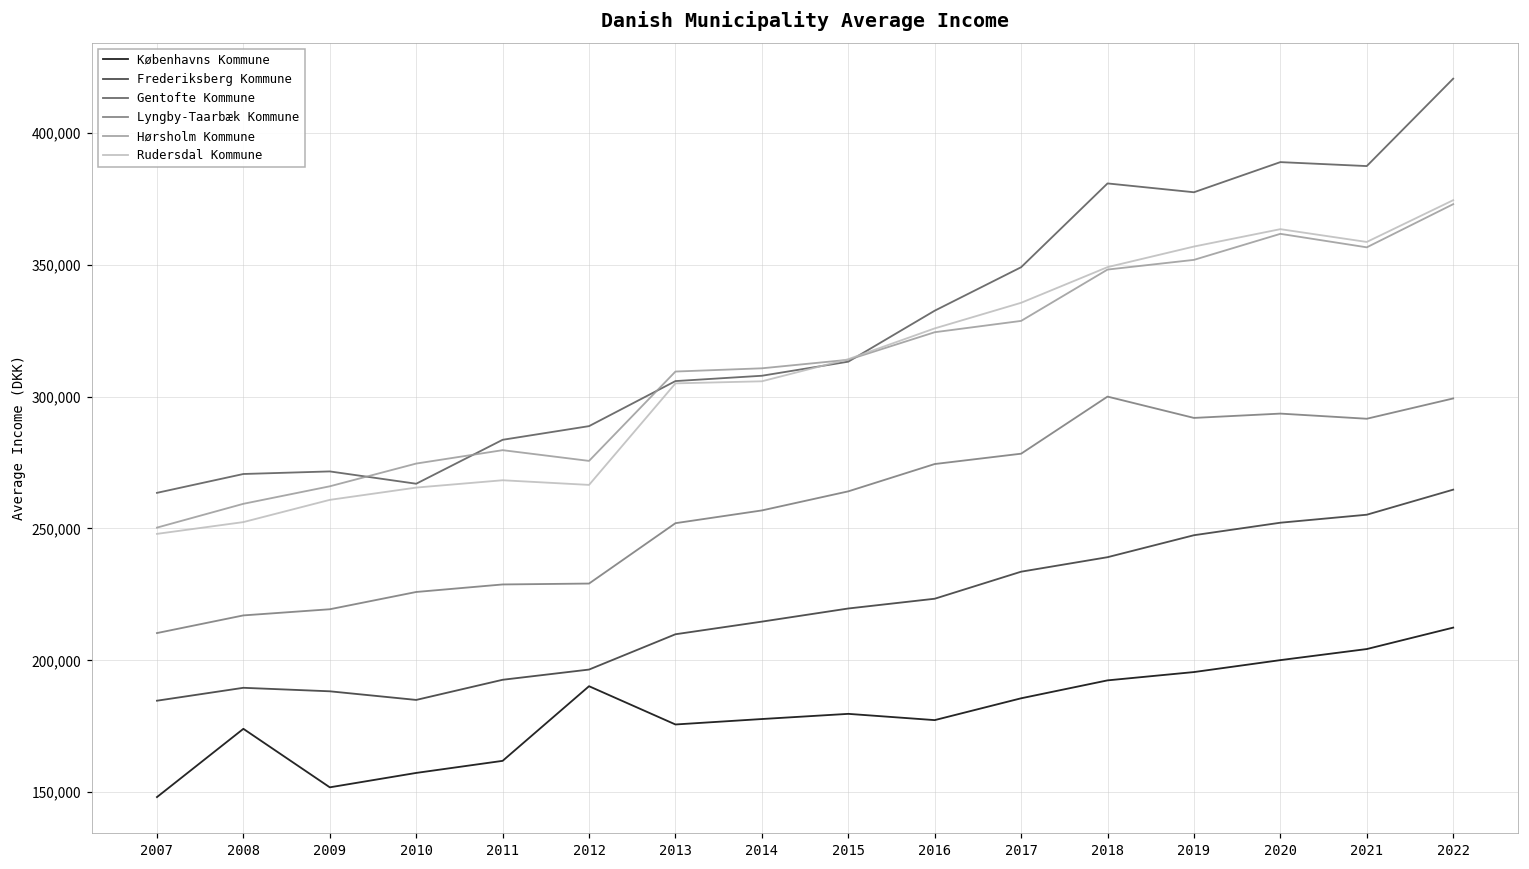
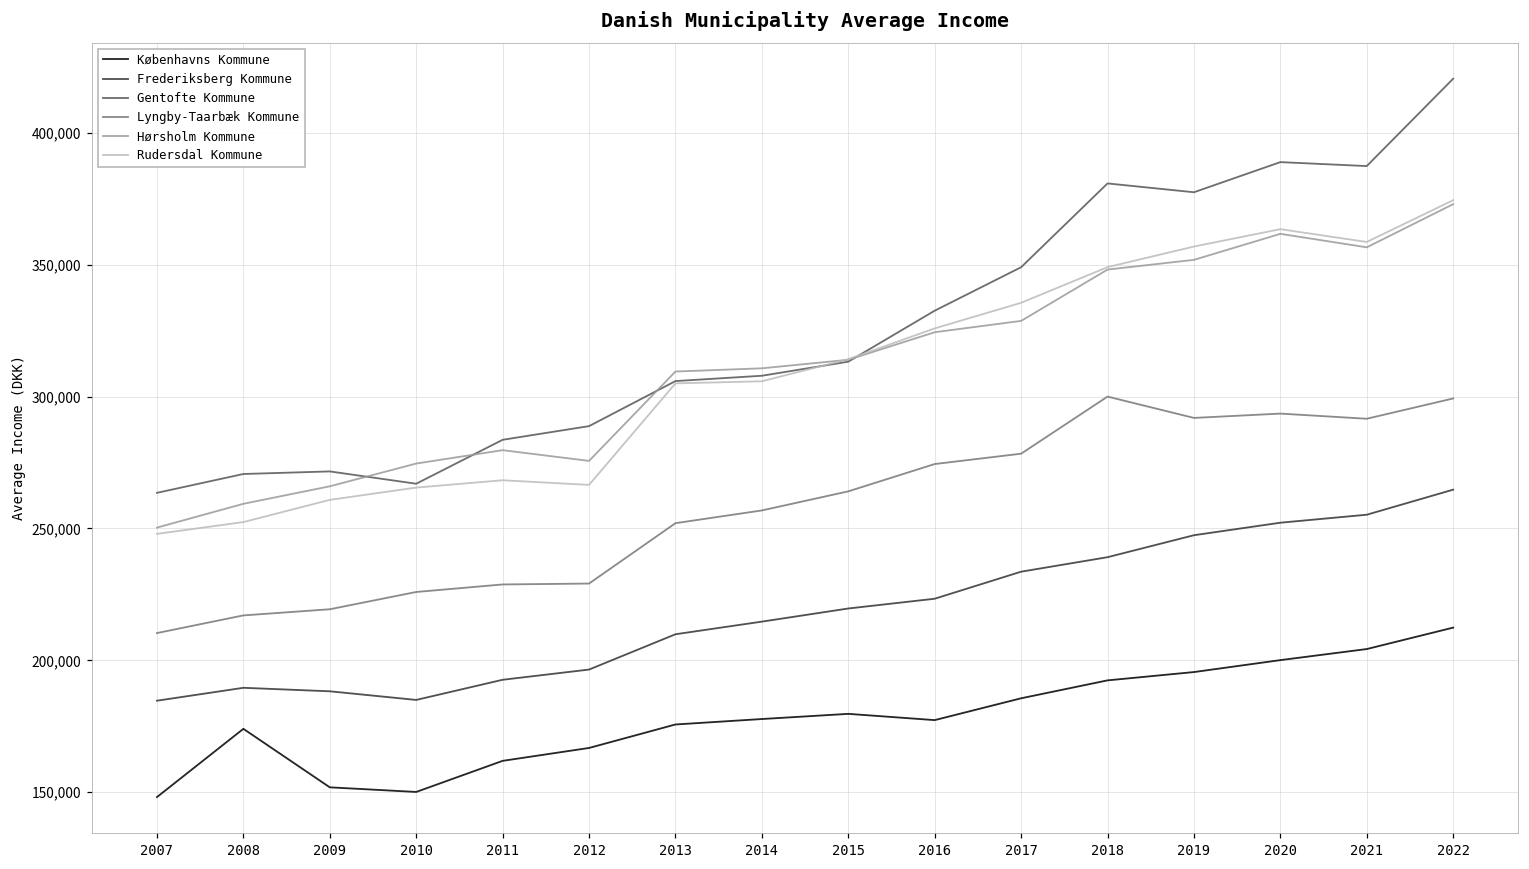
Københavns Kommune, 2010: 157,000 -> 150,000
Københavns Kommune, 2012: 190,000 -> 167,000
